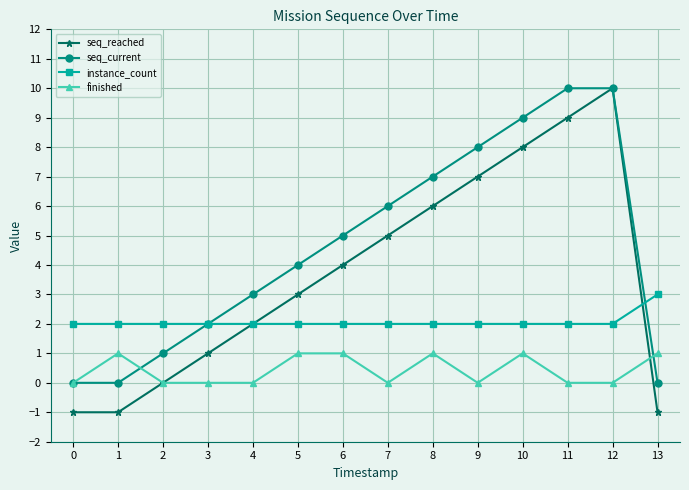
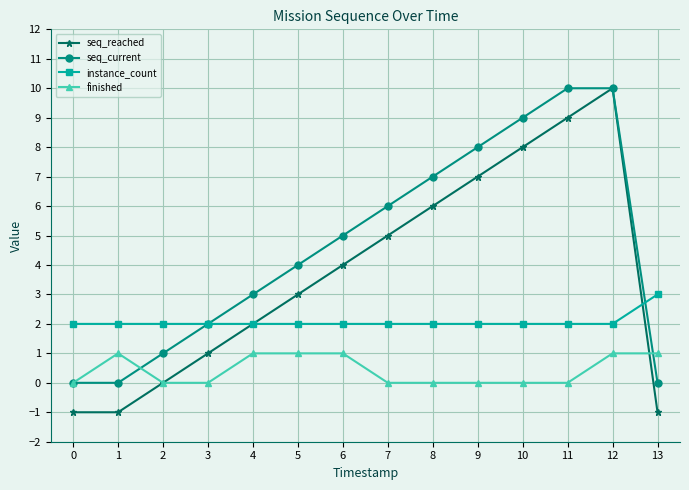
finished, 4: 0 -> 1
finished, 8: 1 -> 0
finished, 10: 1 -> 0
finished, 12: 0 -> 1
